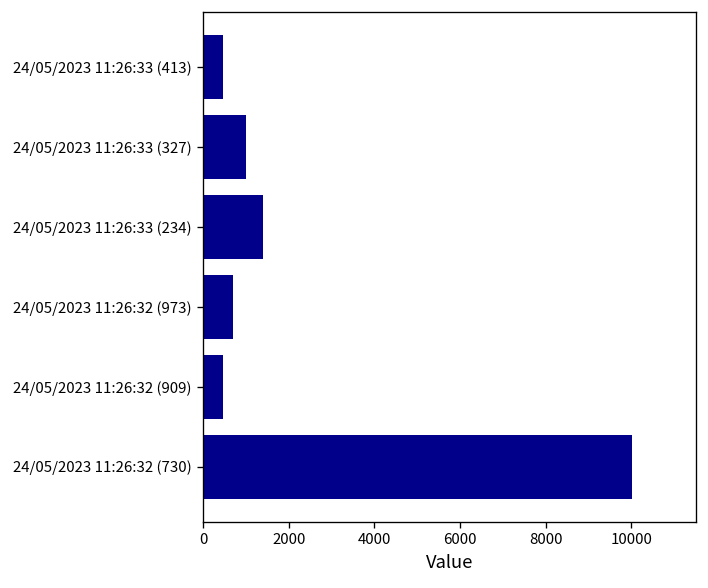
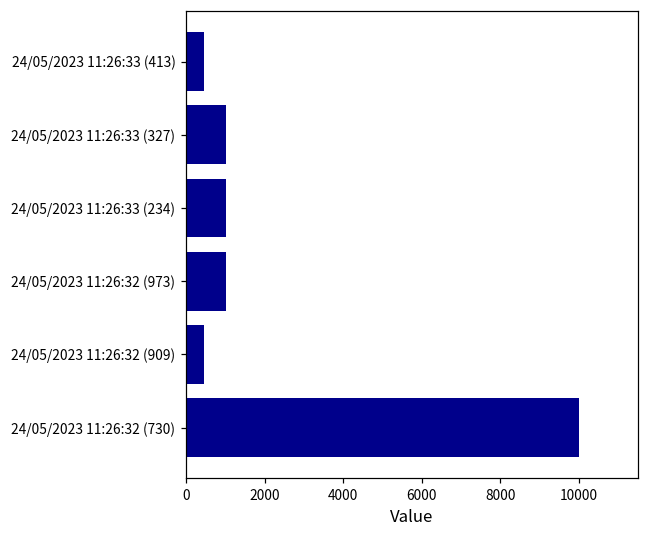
24/05/2023 11:26:33 (234): 1400 -> 1000
24/05/2023 11:26:32 (973): 700 -> 1000
